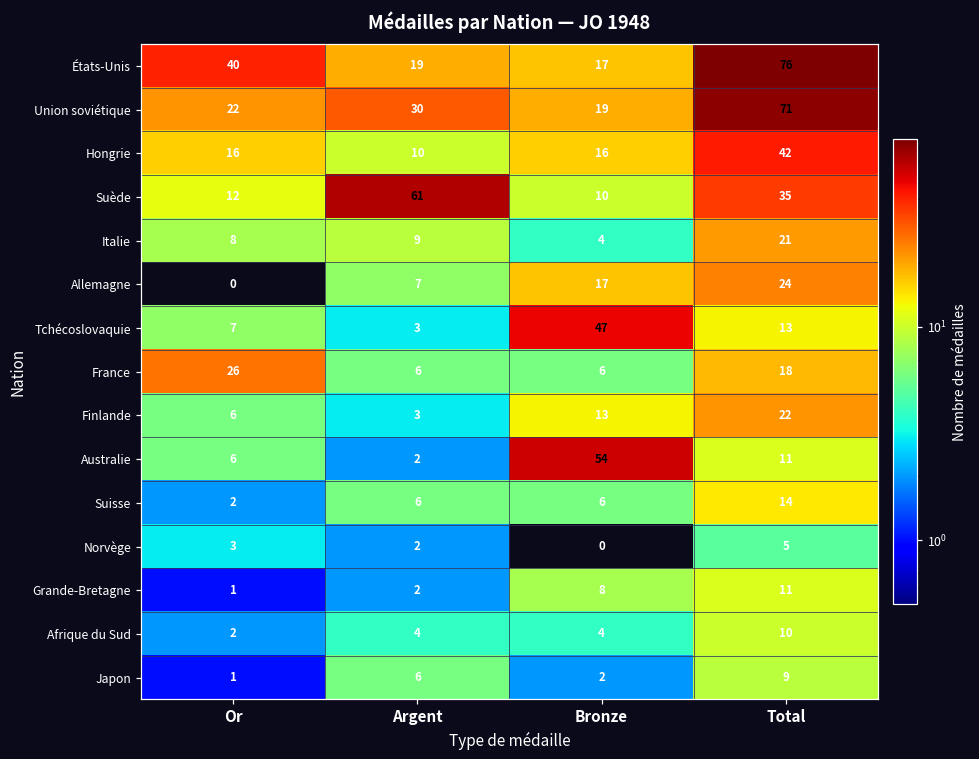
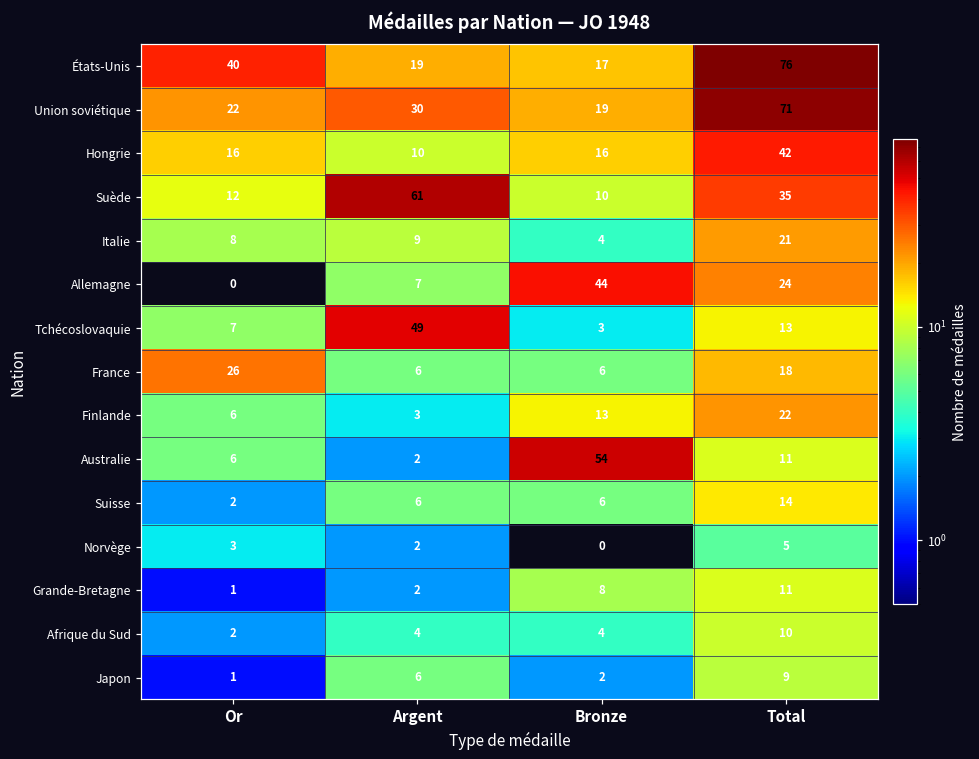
Allemagne, Bronze: 17 -> 44
Tchécoslovaquie, Argent: 3 -> 49
Tchécoslovaquie, Bronze: 47 -> 3
